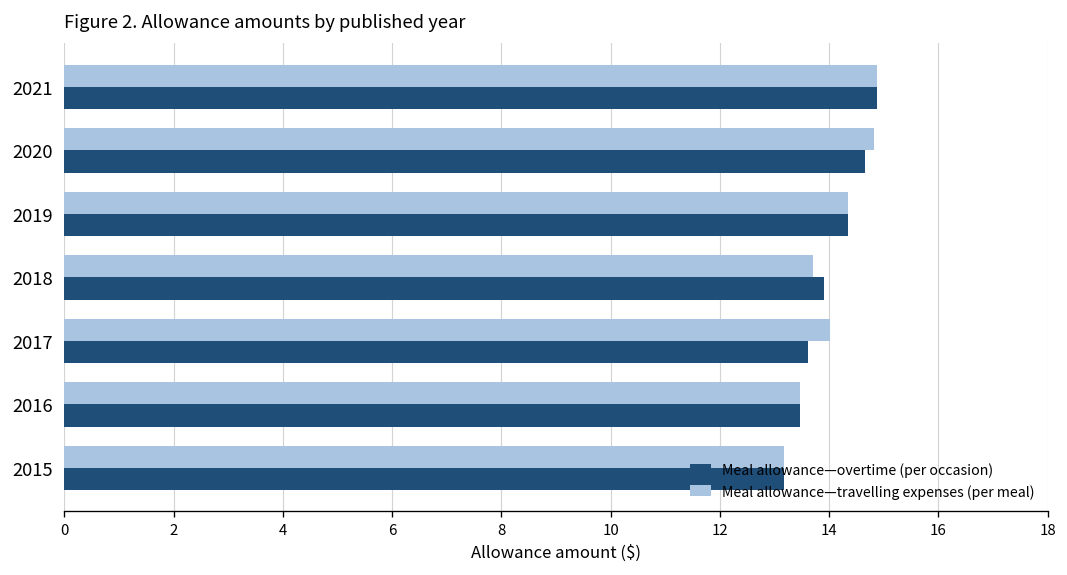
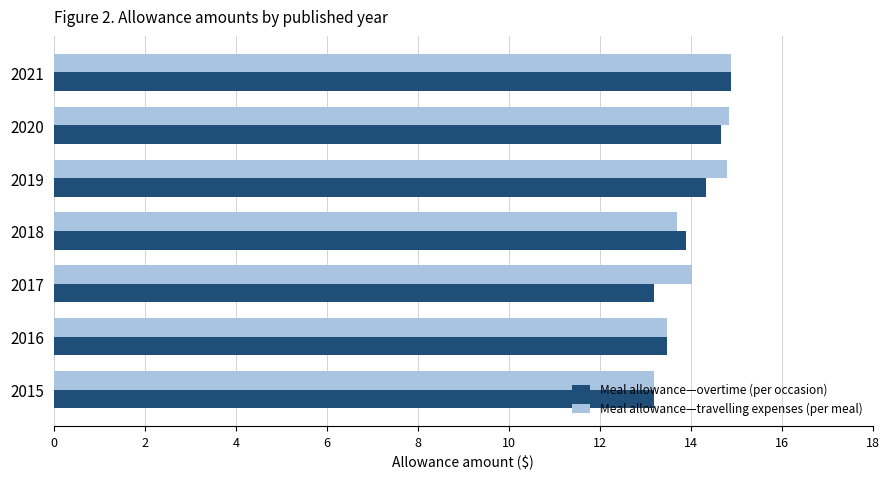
Meal allowance—travelling expenses (per meal), 2019: 14.3 -> 14.8
Meal allowance—overtime (per occasion), 2017: 13.6 -> 13.2
